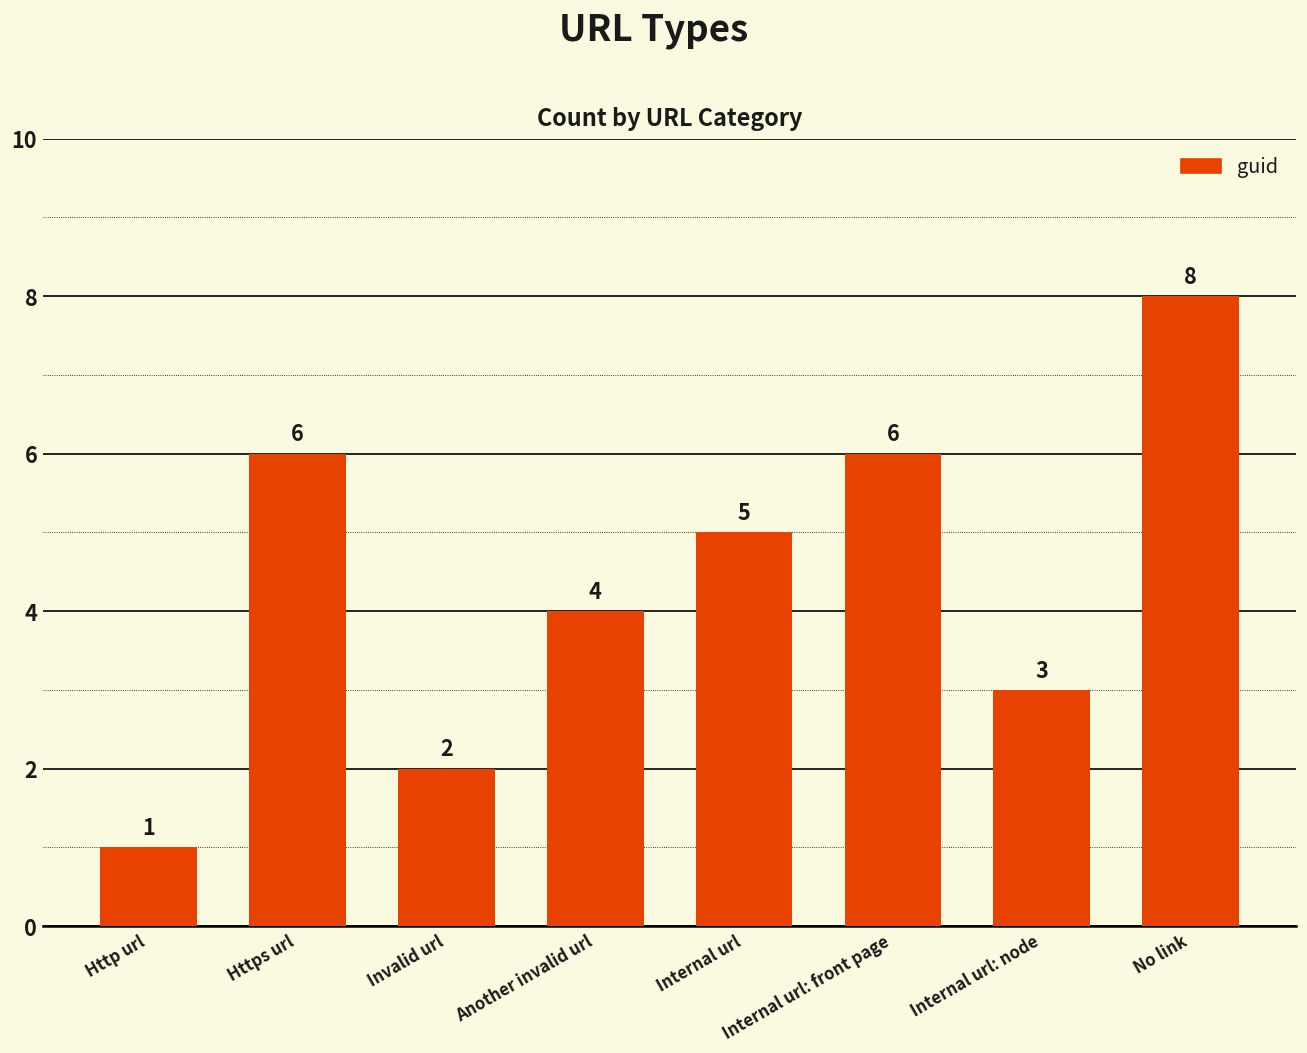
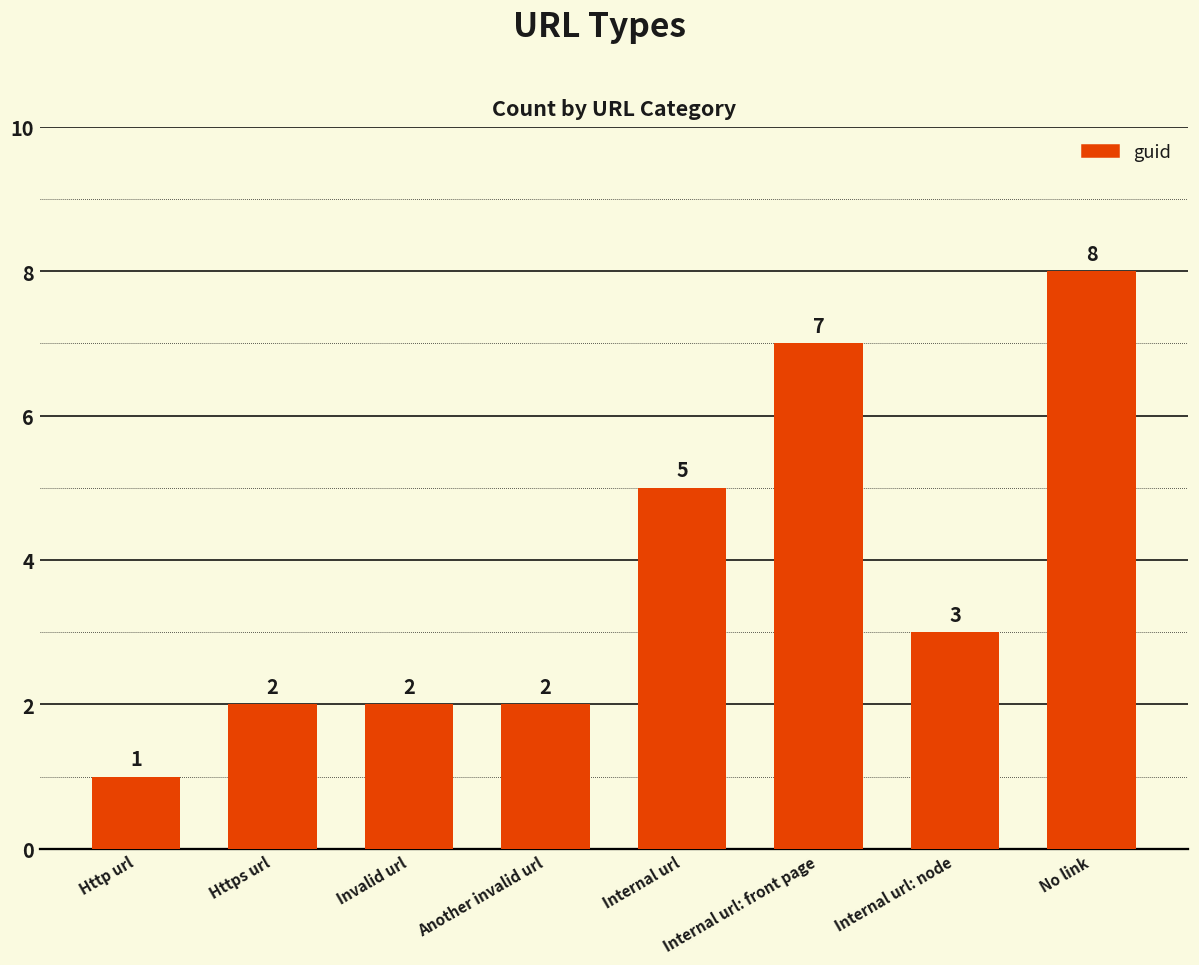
Https url: 6 -> 2
Another invalid url: 4 -> 2
Internal url: front page: 6 -> 7
